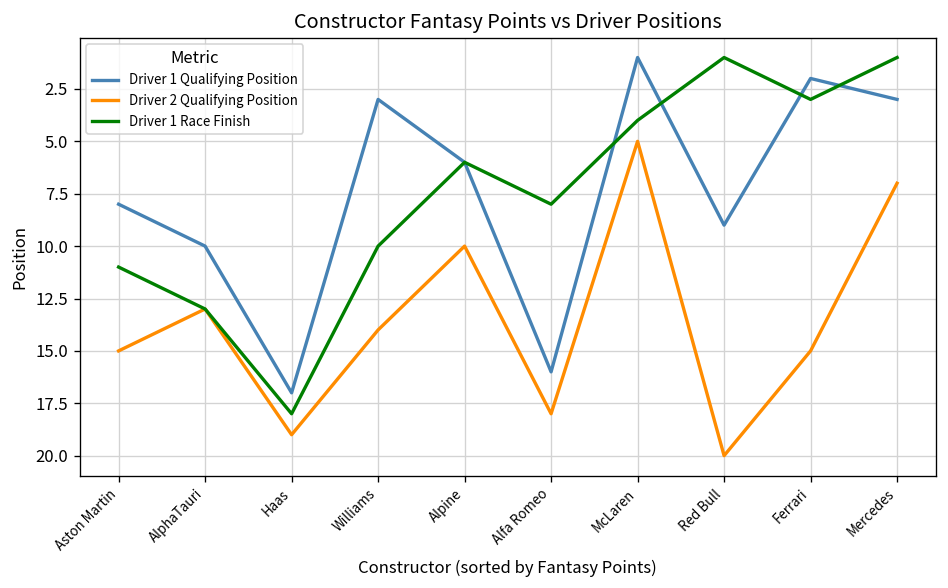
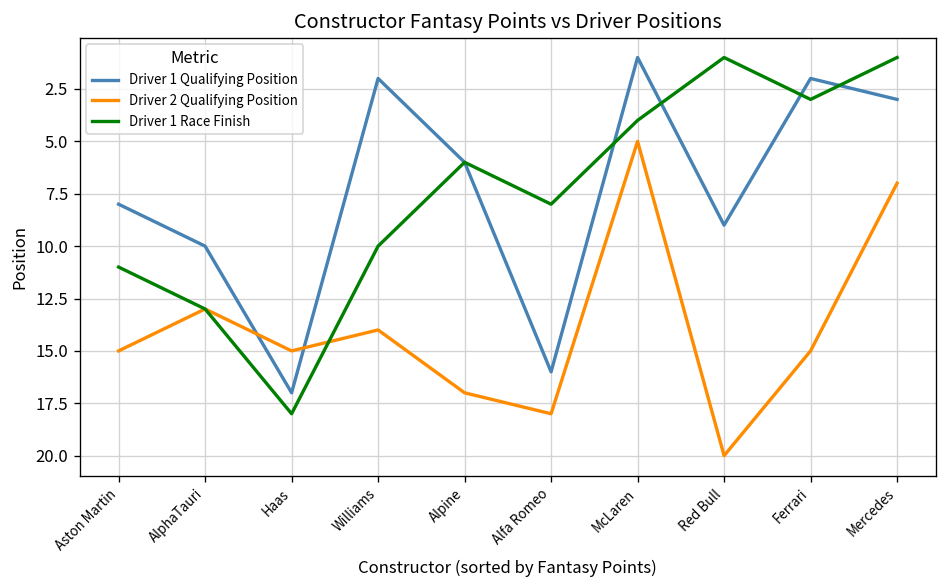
Driver 2 Qualifying Position, Haas: 19 -> 15
Driver 1 Qualifying Position, Williams: 3 -> 2
Driver 2 Qualifying Position, Alpine: 10 -> 17
